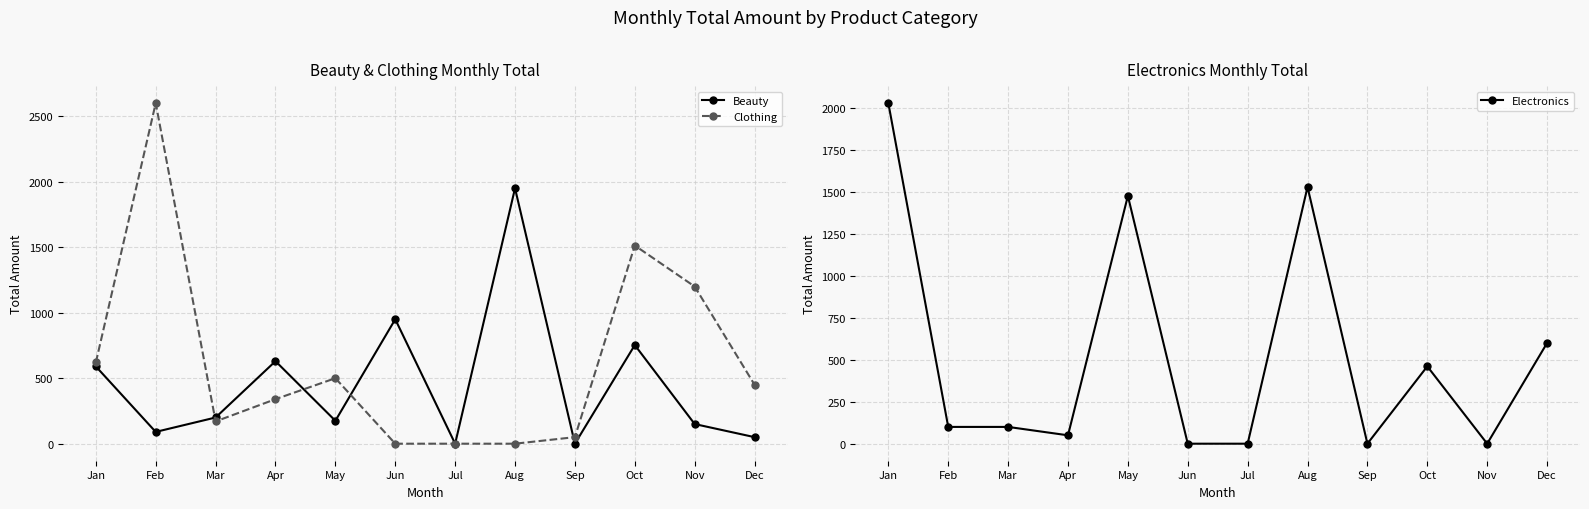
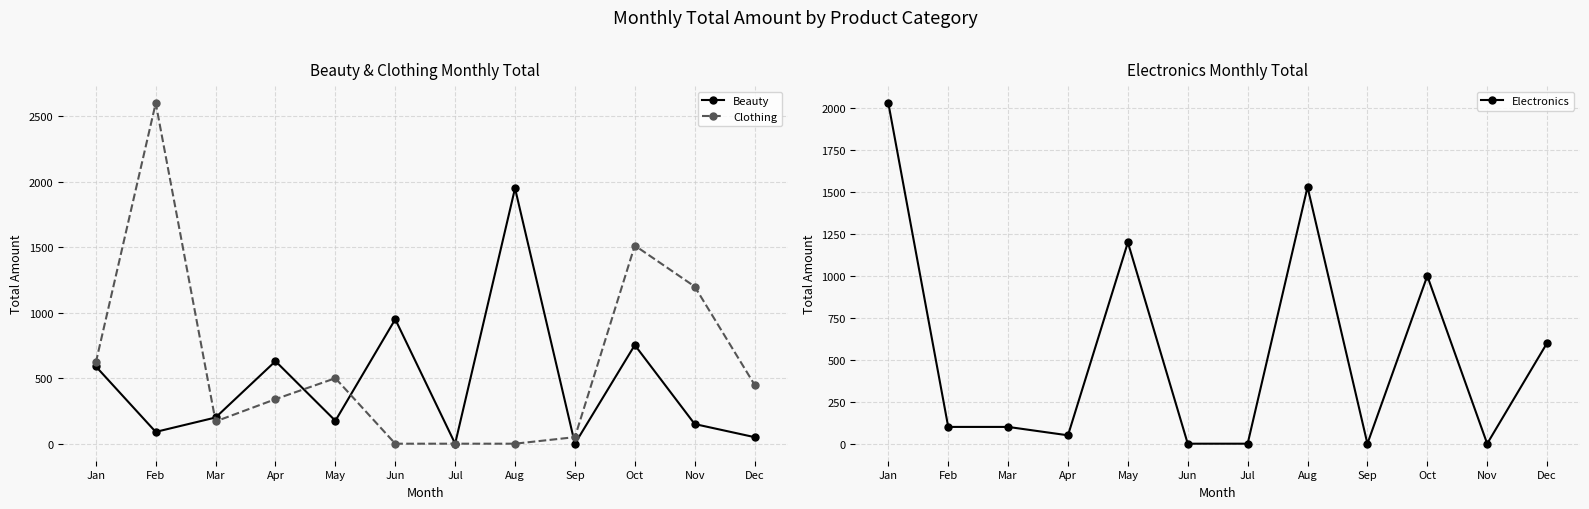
Electronics Monthly Total, May: 1480 -> 1200
Electronics Monthly Total, Oct: 460 -> 1000
